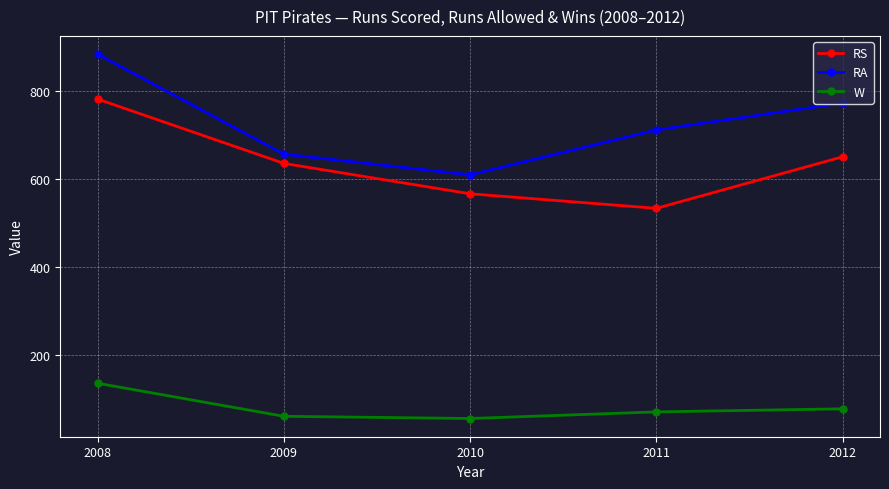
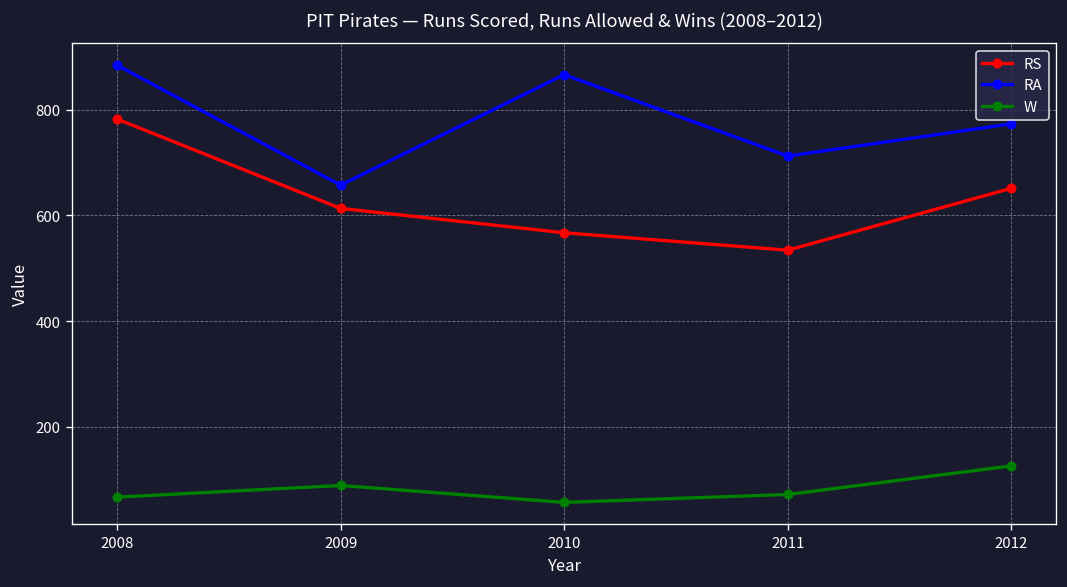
W, 2008: 140 -> 70
RS, 2009: 640 -> 610
W, 2009: 60 -> 90
RA, 2010: 610 -> 870
W, 2012: 80 -> 130
